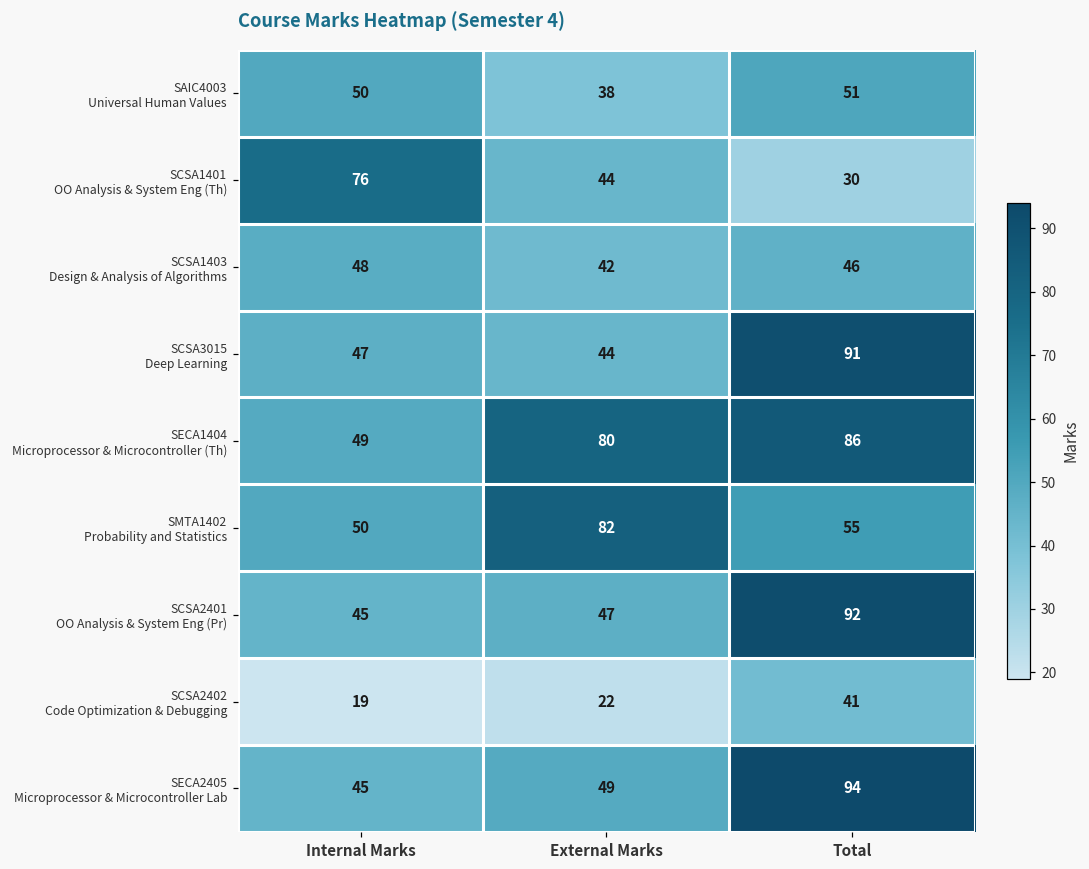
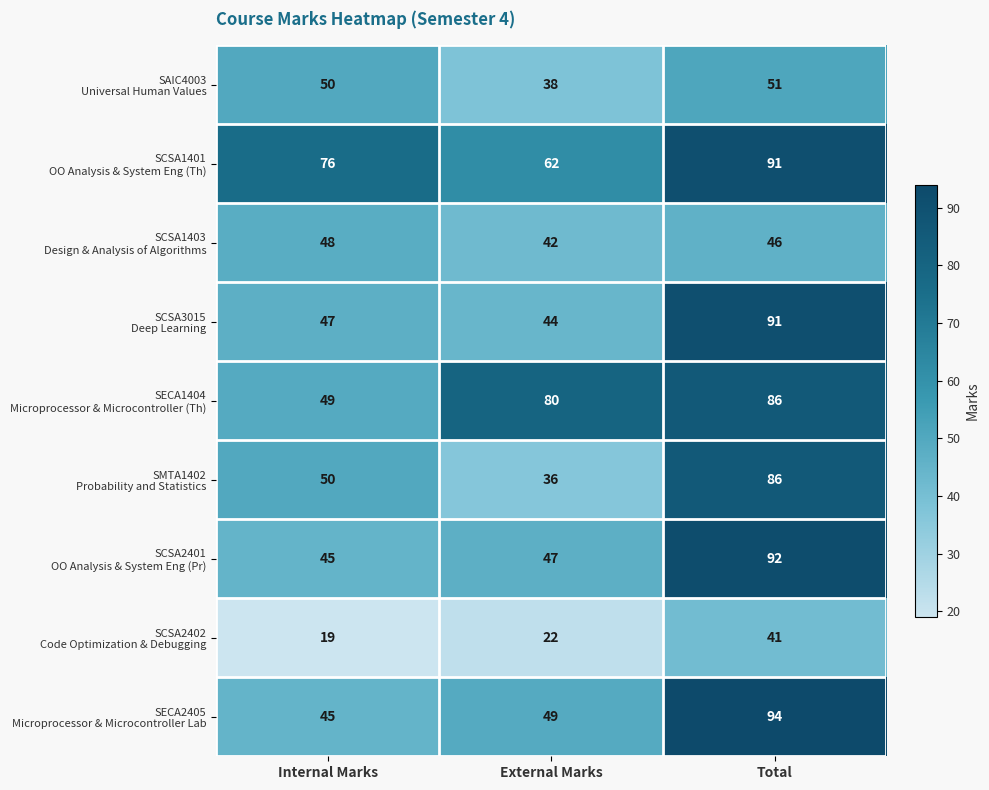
SCSA1401 OO Analysis & System Eng (Th), External Marks: 44 -> 62
SCSA1401 OO Analysis & System Eng (Th), Total: 30 -> 91
SMTA1402 Probability and Statistics, External Marks: 82 -> 36
SMTA1402 Probability and Statistics, Total: 55 -> 86
